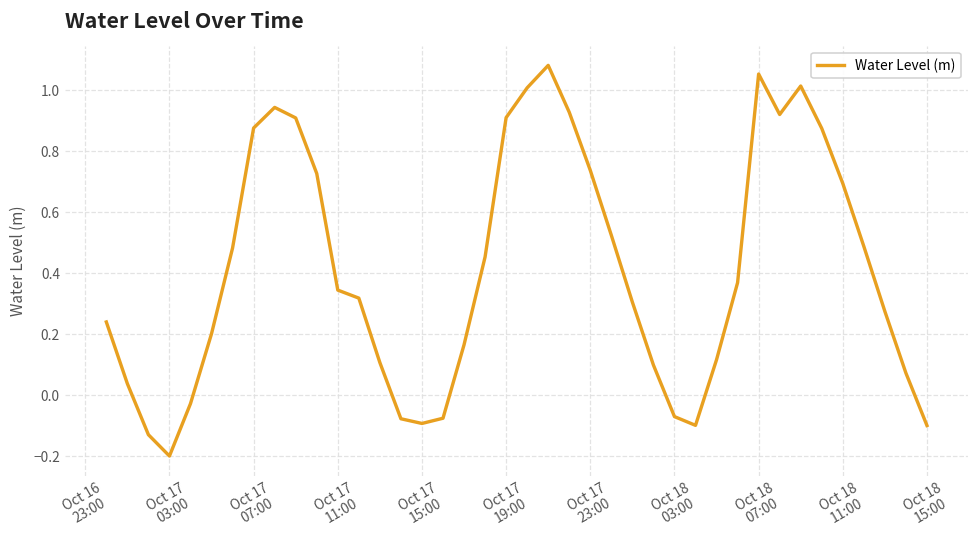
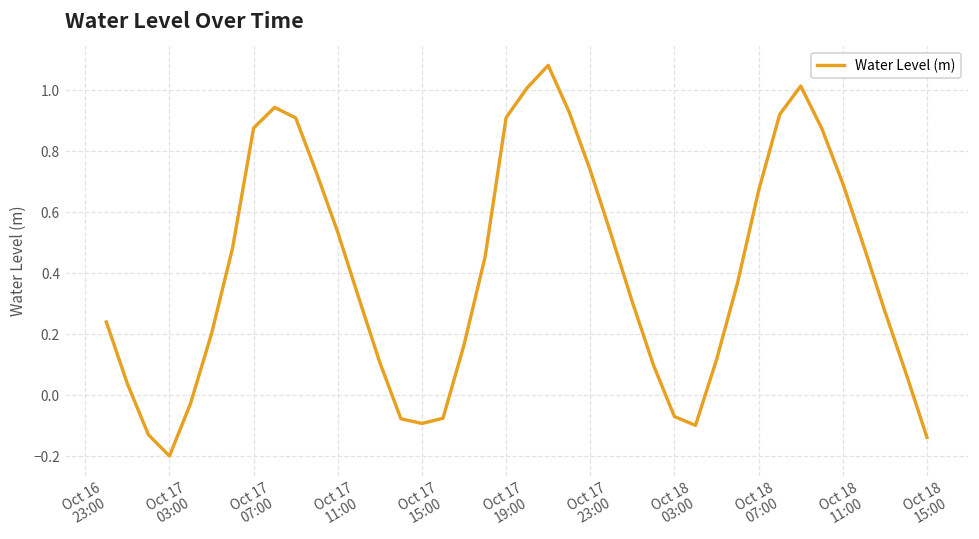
Oct 17 11:00: 0.34 -> 0.53
Oct 18 07:00: 1.05 -> 0.67
Oct 18 15:00: -0.10 -> -0.14
